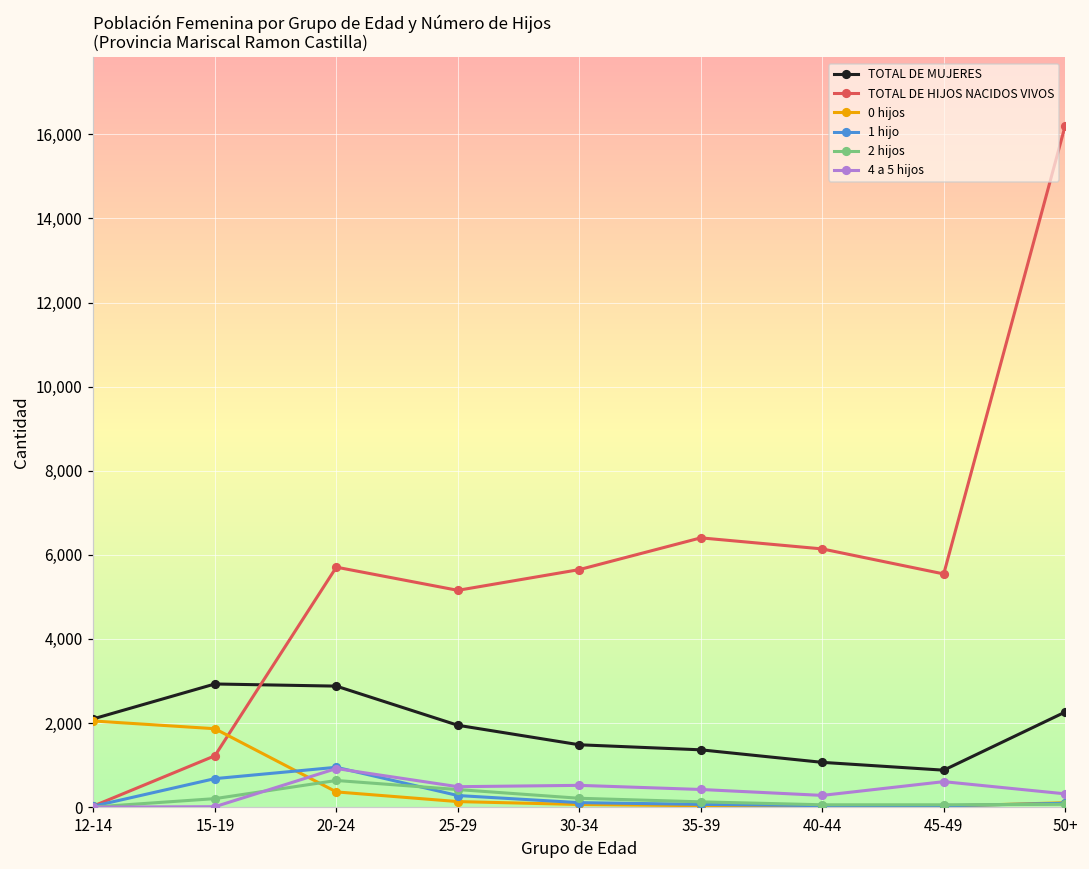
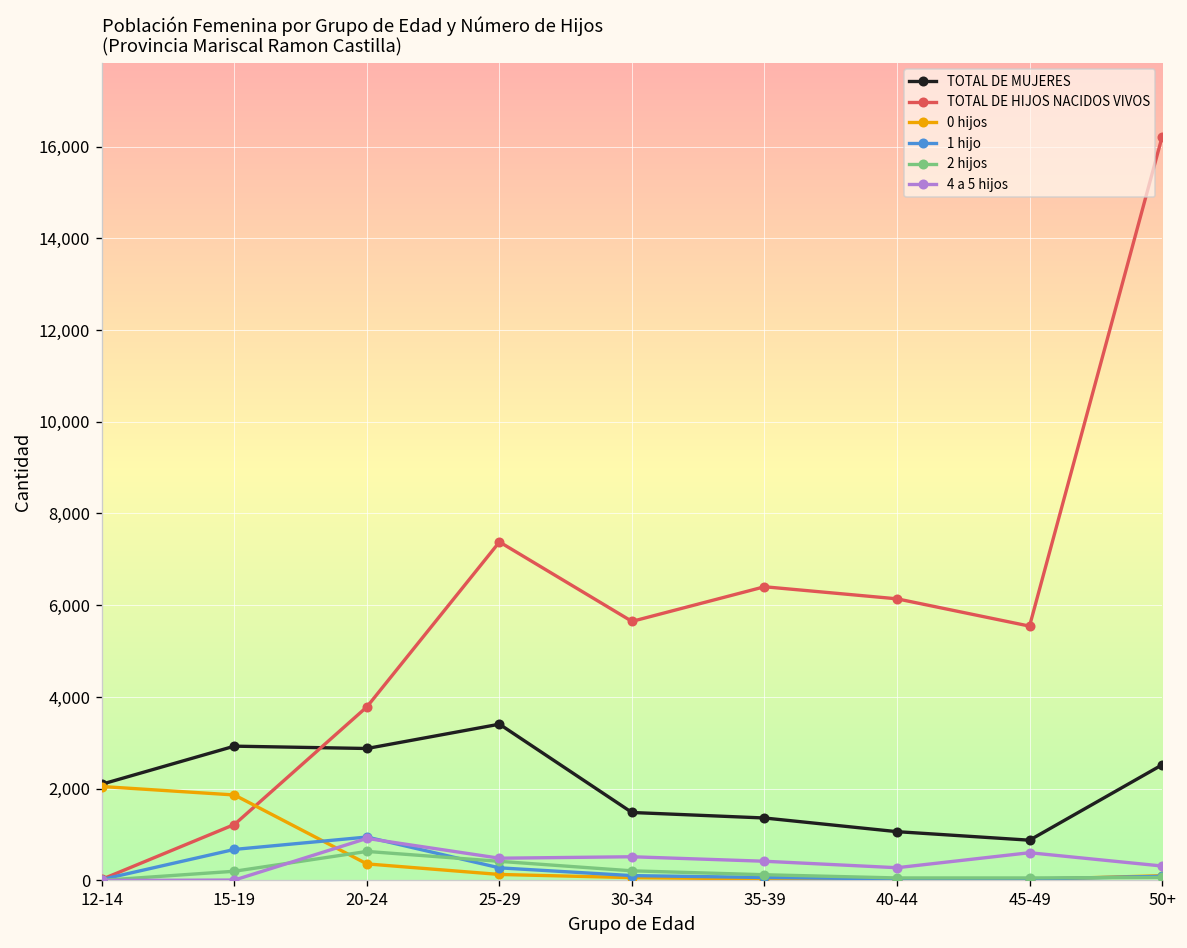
TOTAL DE HIJOS NACIDOS VIVOS, 20-24: 5,700 -> 3,800
TOTAL DE MUJERES, 25-29: 1,900 -> 3,400
TOTAL DE HIJOS NACIDOS VIVOS, 25-29: 5,200 -> 7,400
TOTAL DE MUJERES, 50+: 2,300 -> 2,500
